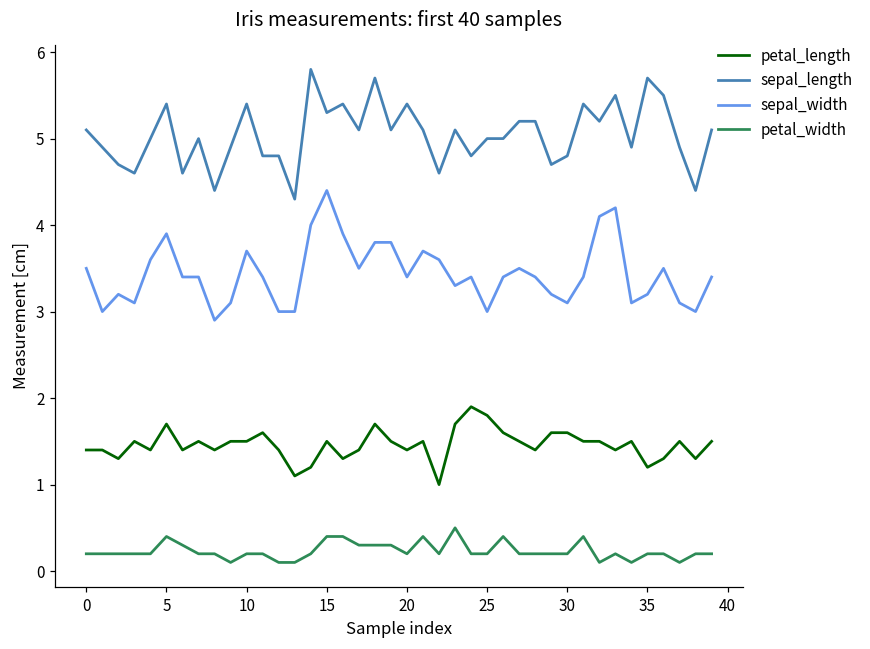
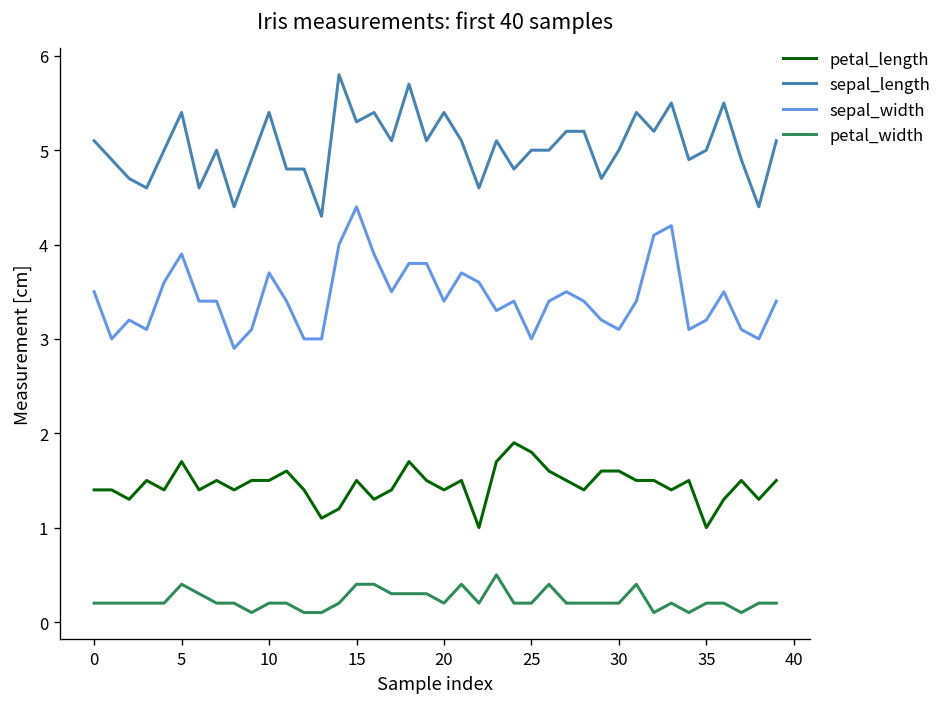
sepal_length, 30: 4.8 -> 5.0
petal_length, 35: 1.2 -> 1.0
sepal_length, 35: 5.7 -> 5.0
